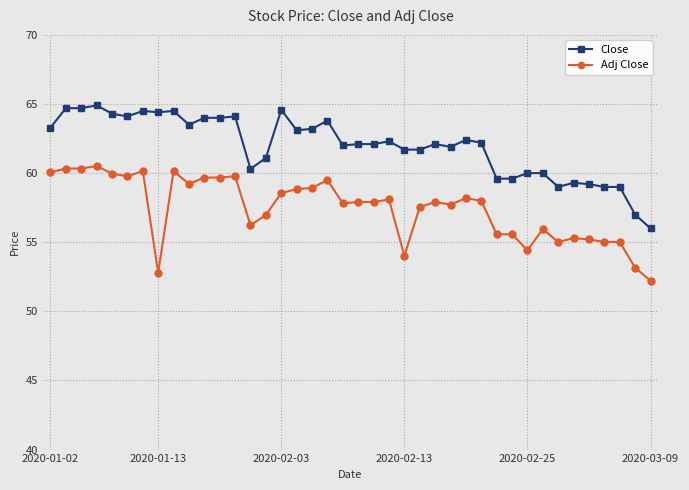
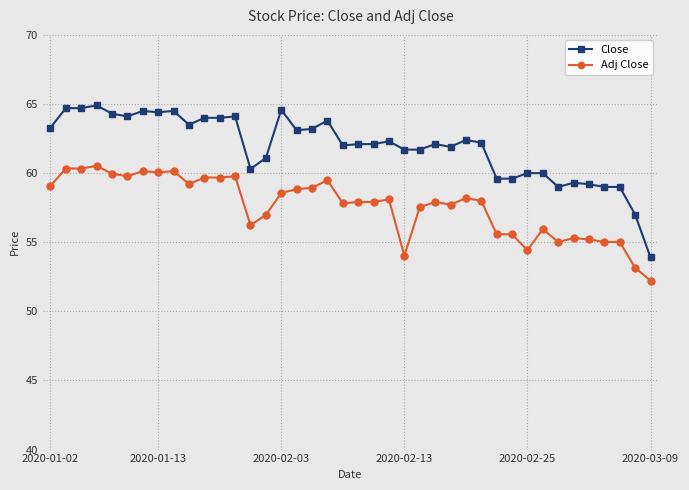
Adj Close, 2020-01-02: 60.1 -> 59.1
Adj Close, 2020-01-13: 52.8 -> 60.1
Close, 2020-03-09: 56.0 -> 53.9
